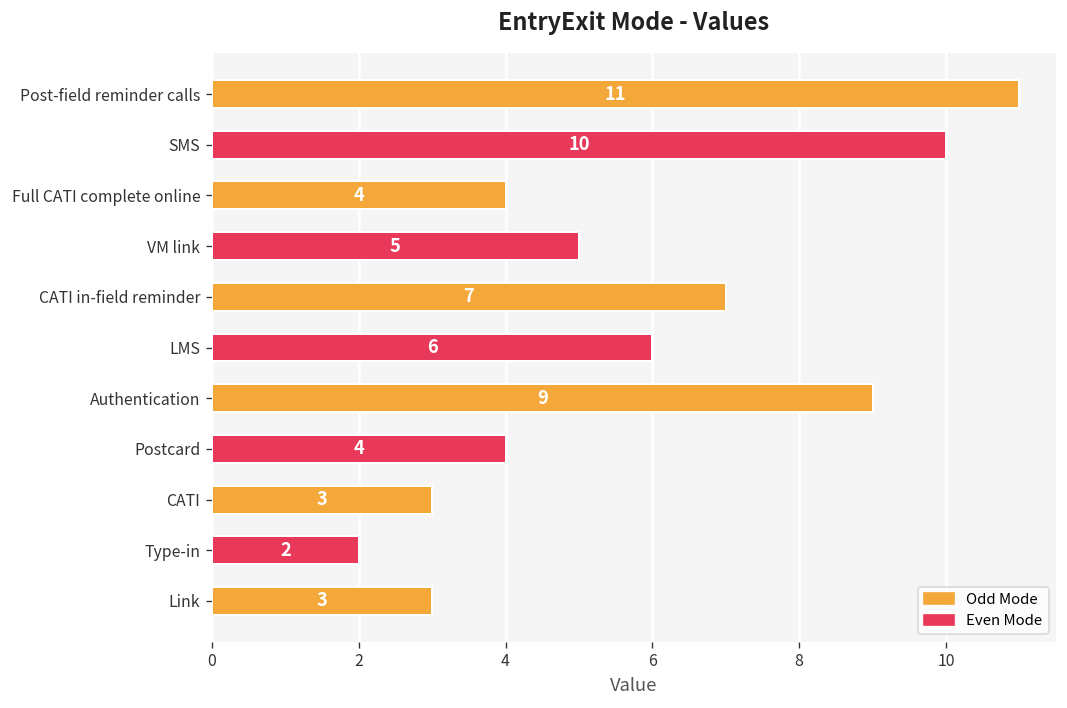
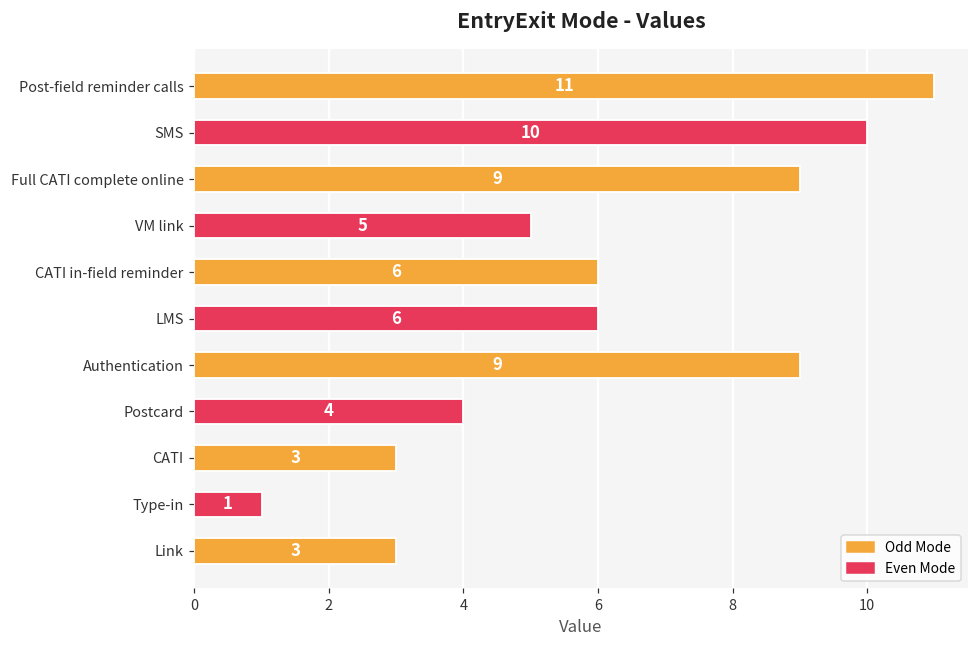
Full CATI complete online: 4 -> 9
CATI in-field reminder: 7 -> 6
Type-in: 2 -> 1
